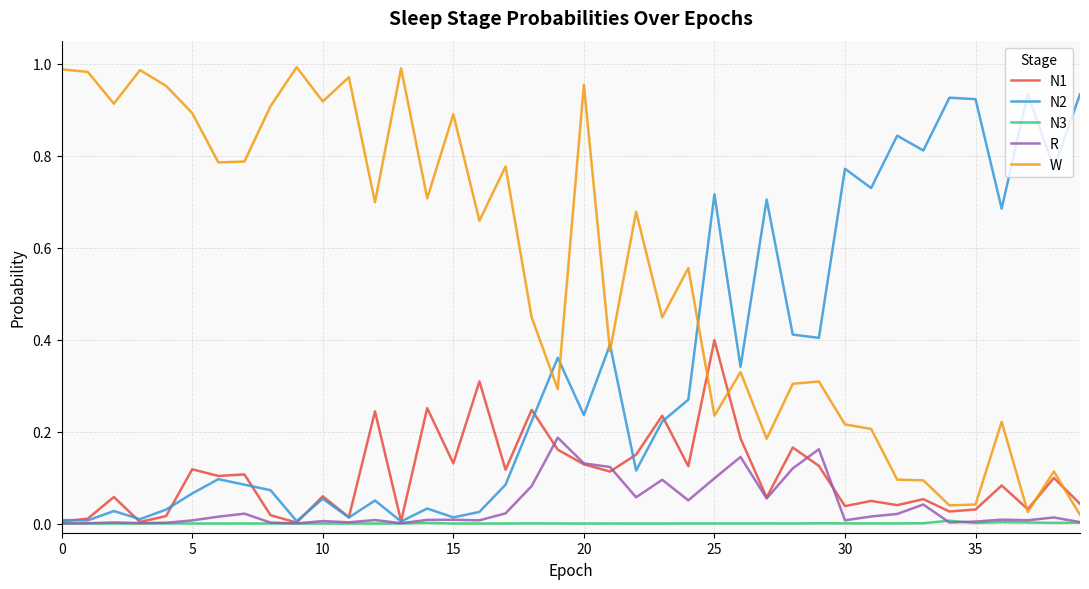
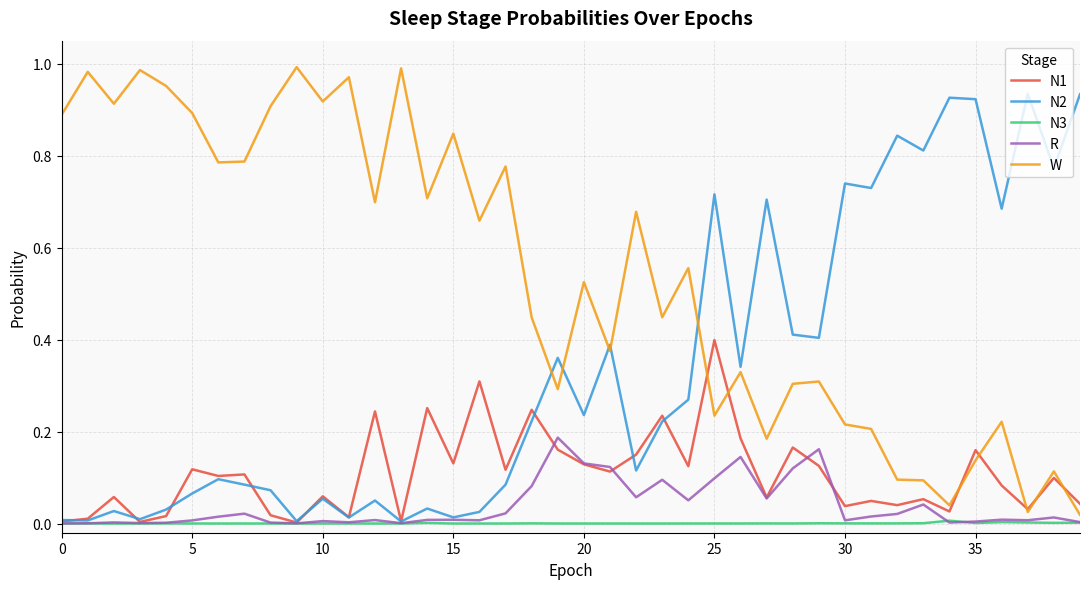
W, 0: 0.99 -> 0.89
W, 15: 0.89 -> 0.85
W, 20: 0.95 -> 0.52
N2, 30: 0.77 -> 0.74
N1, 35: 0.03 -> 0.16
W, 35: 0.04 -> 0.14
